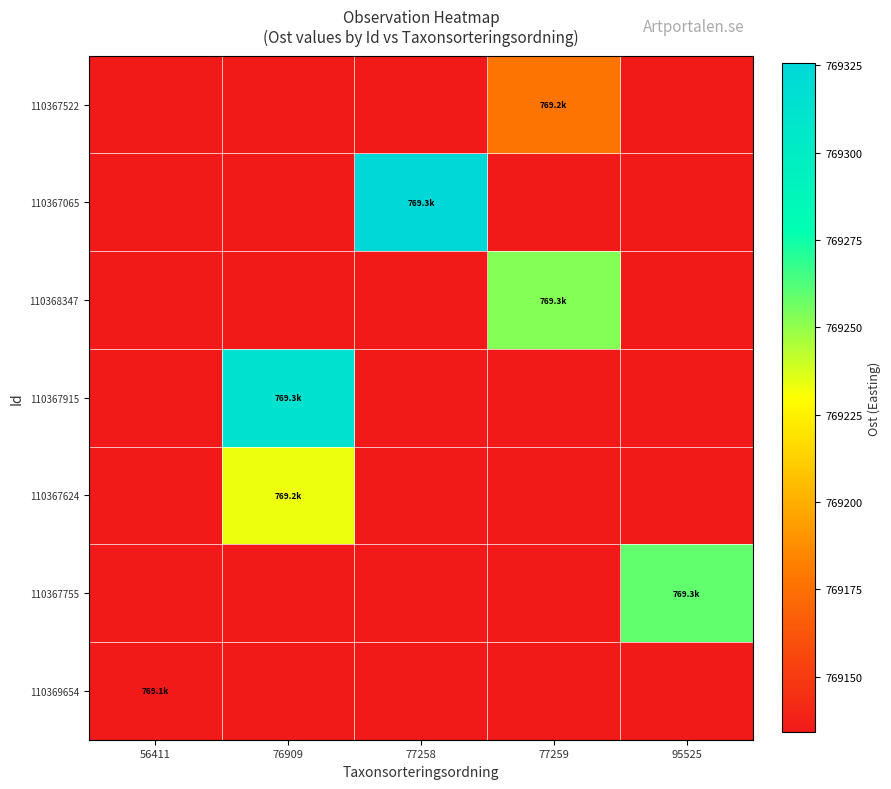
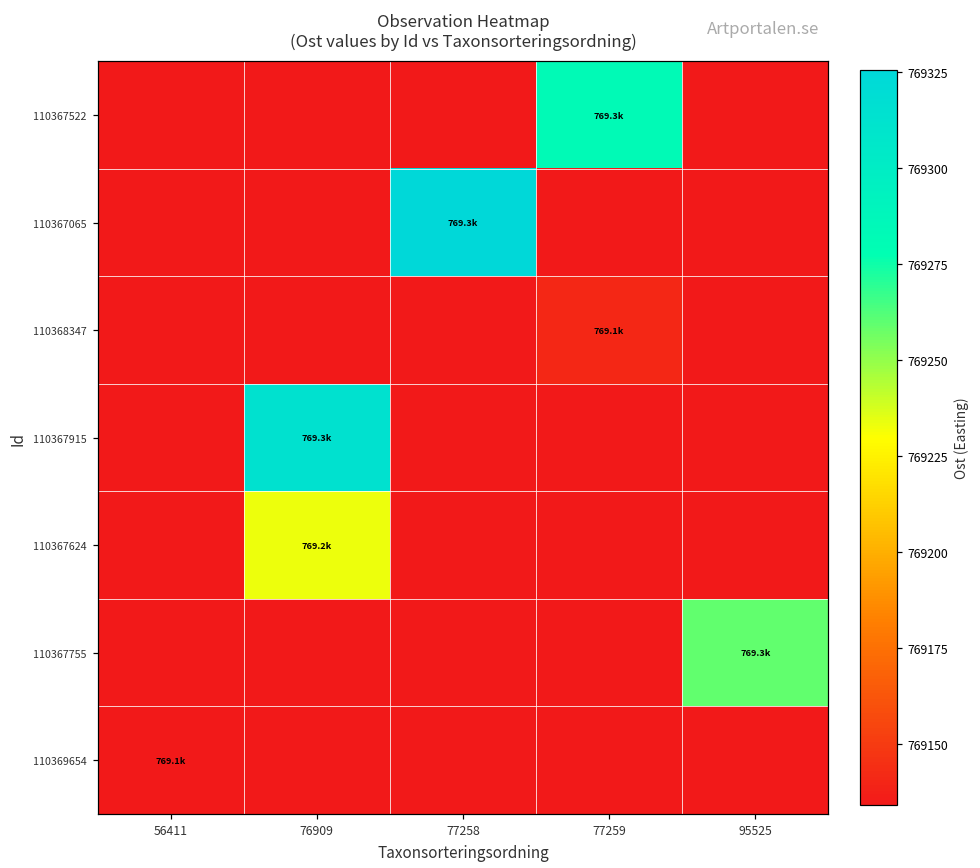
110367522, 77259: 769.2k -> 769.3k
110368347, 77259: 769.3k -> 769.1k
